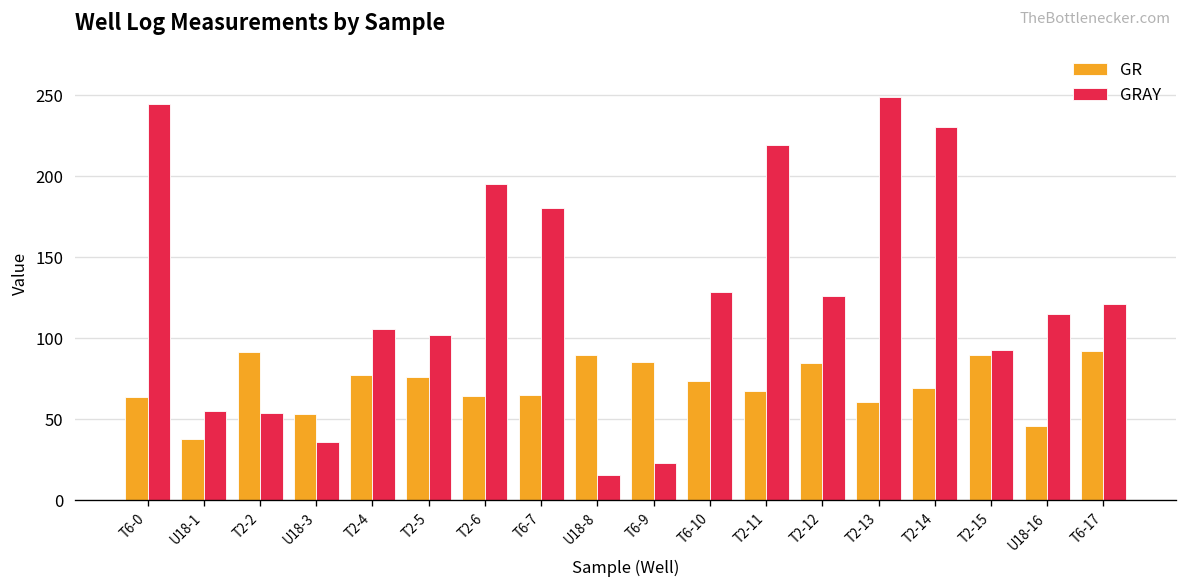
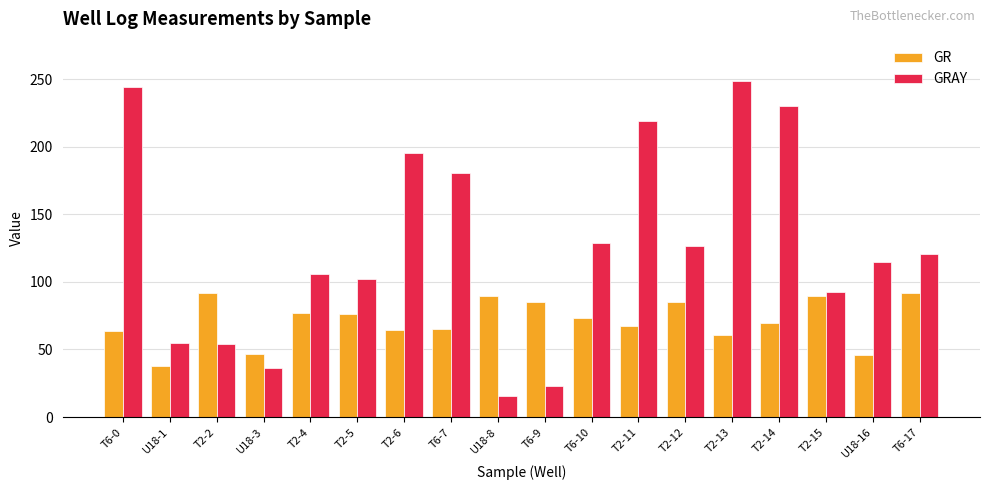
GR, U18-3: 53 -> 47
